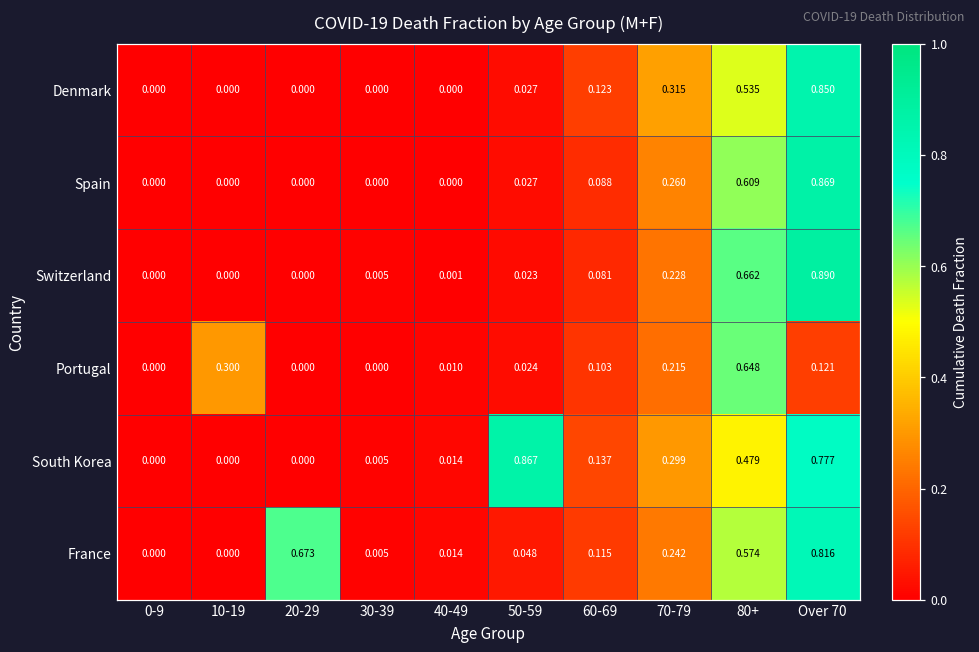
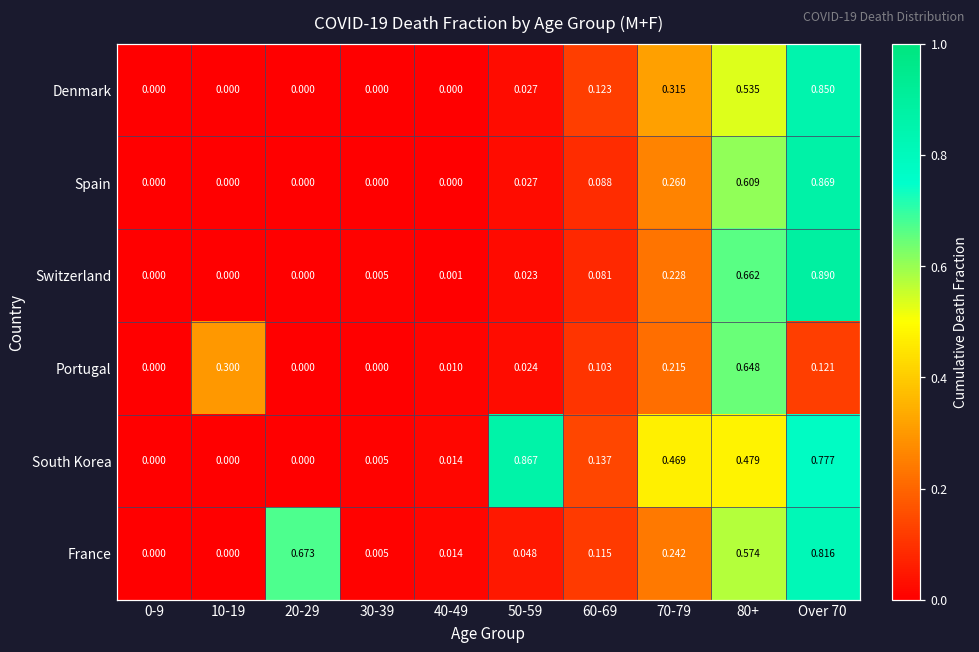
South Korea, 70-79: 0.299 -> 0.469
